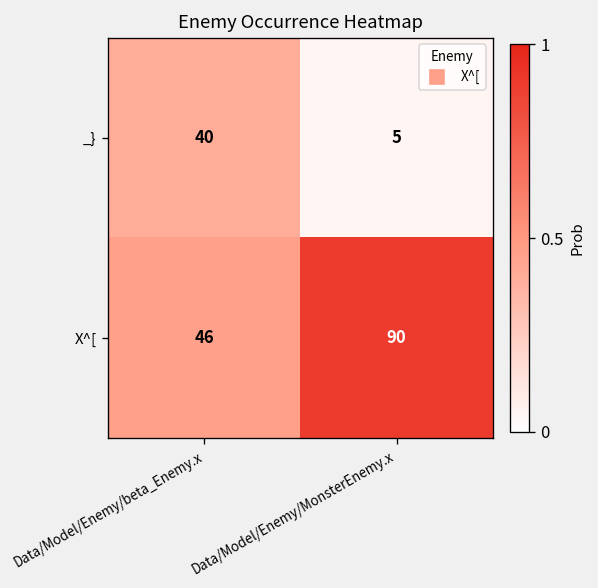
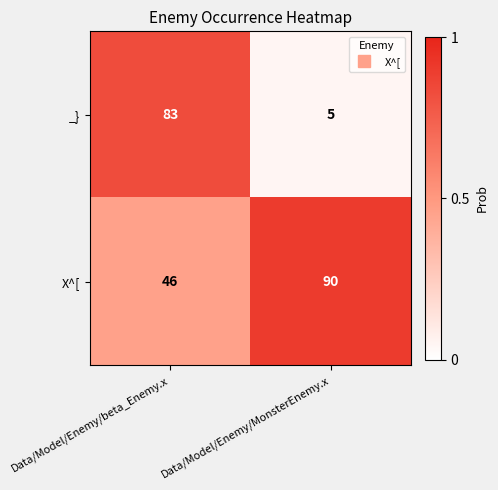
_}, Data/Model/Enemy/beta_Enemy.x: 40 -> 83
